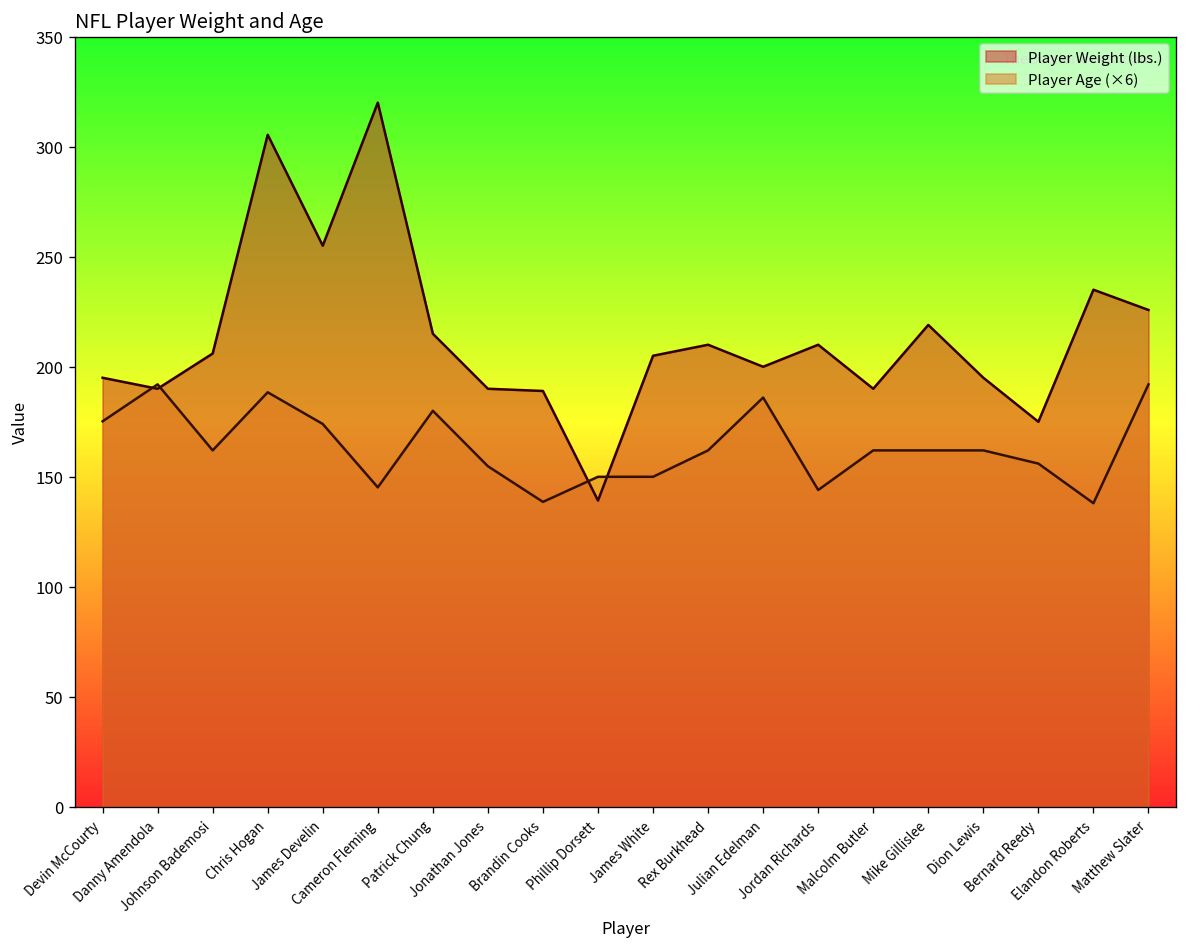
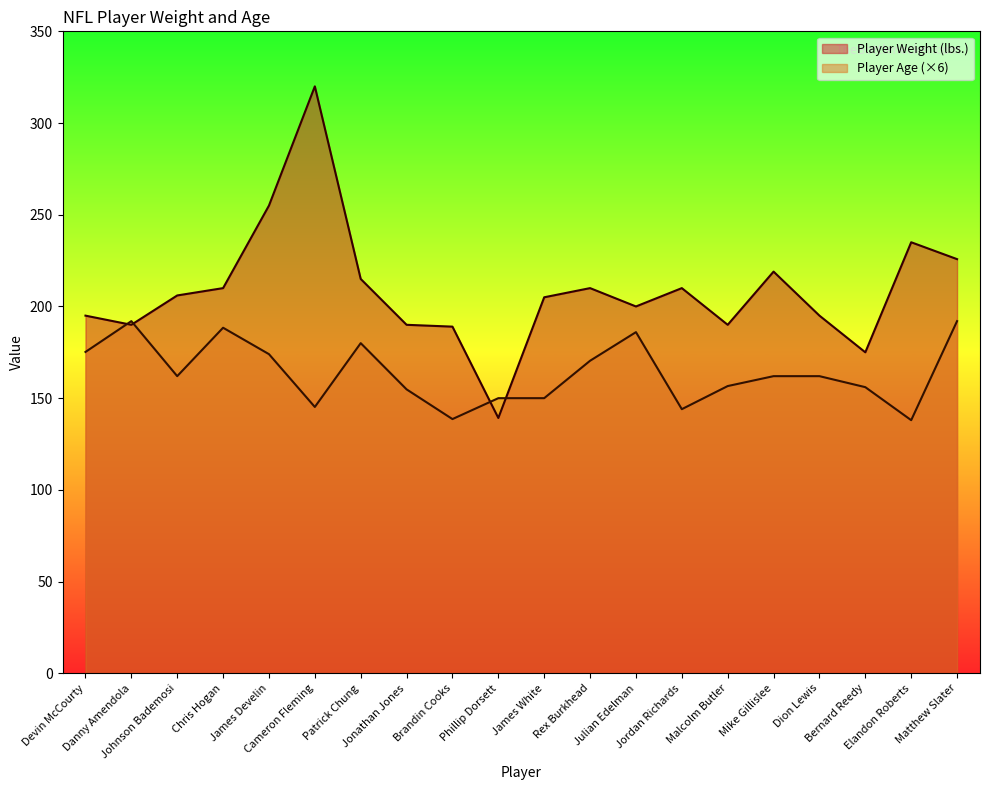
Player Weight (lbs.), Chris Hogan: 305 -> 210
Player Age (×6), Rex Burkhead: 162 -> 170
Player Age (×6), Malcolm Butler: 162 -> 157
